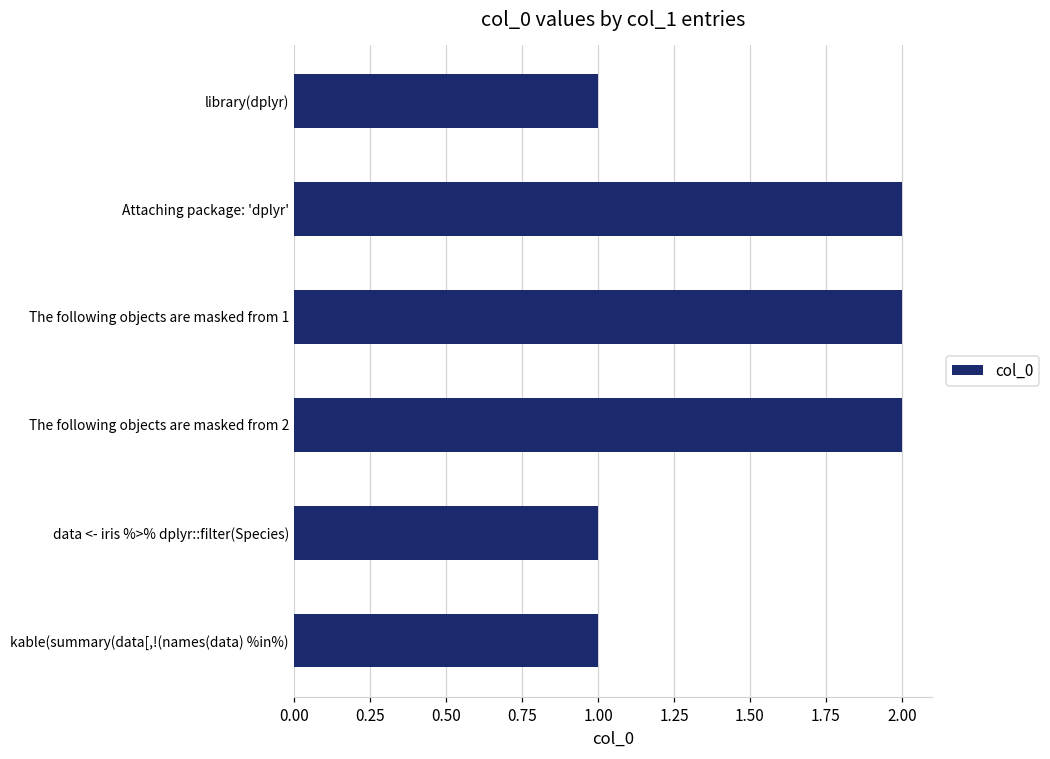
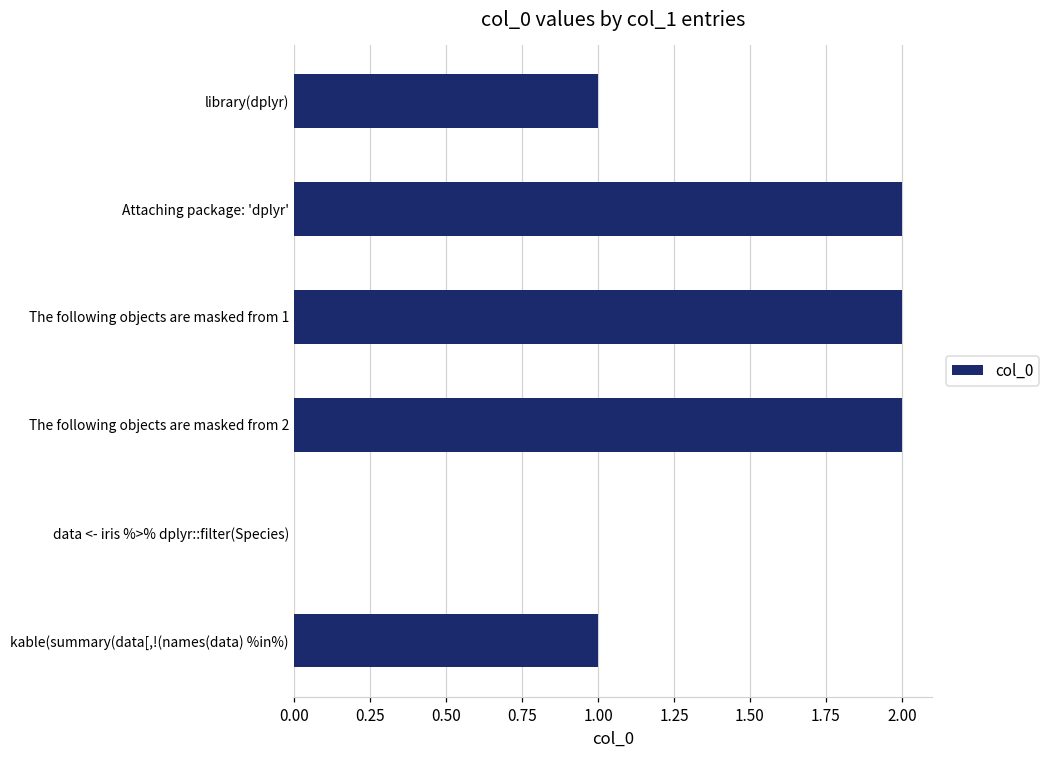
data <- iris %>% dplyr::filter(Species): 1 -> 0
